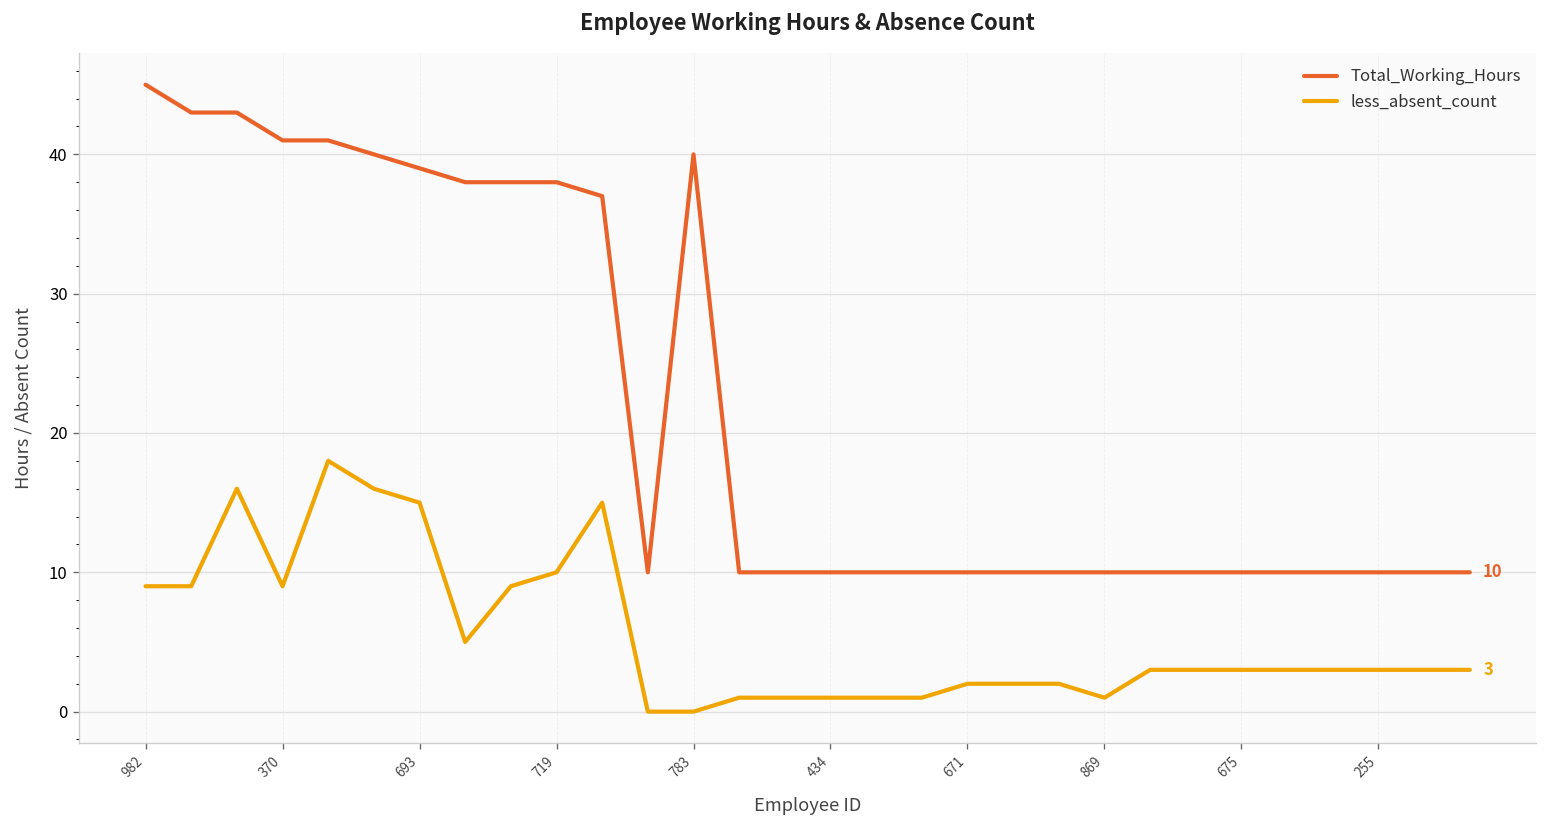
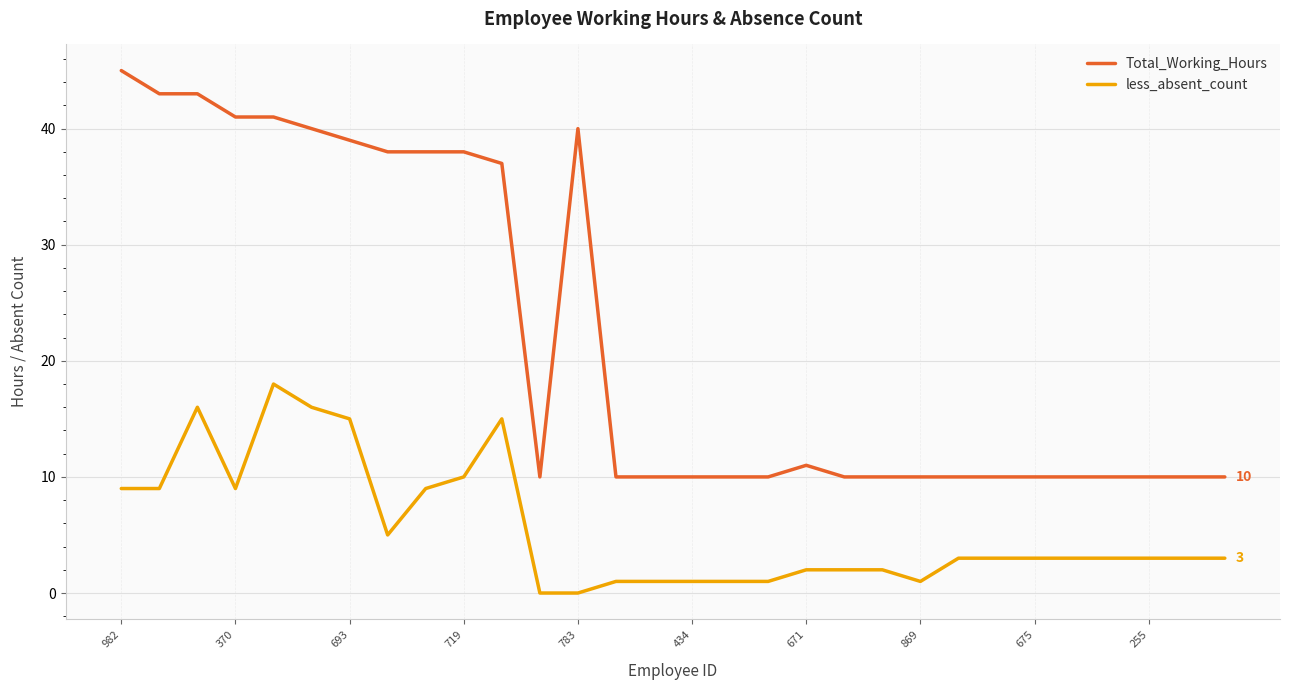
Total_Working_Hours, 671: 10 -> 11
